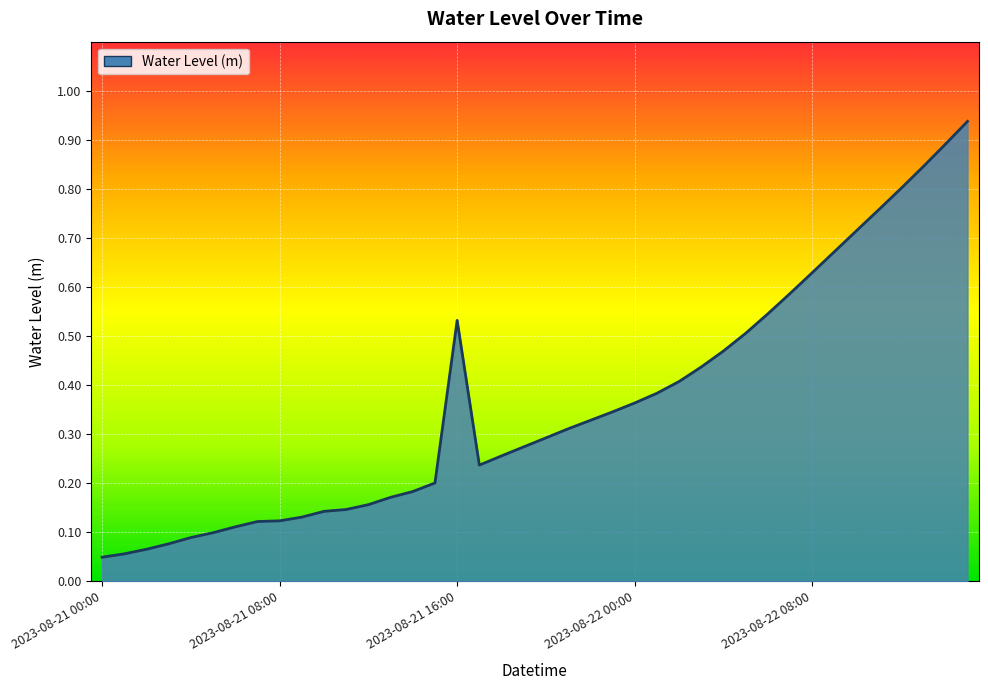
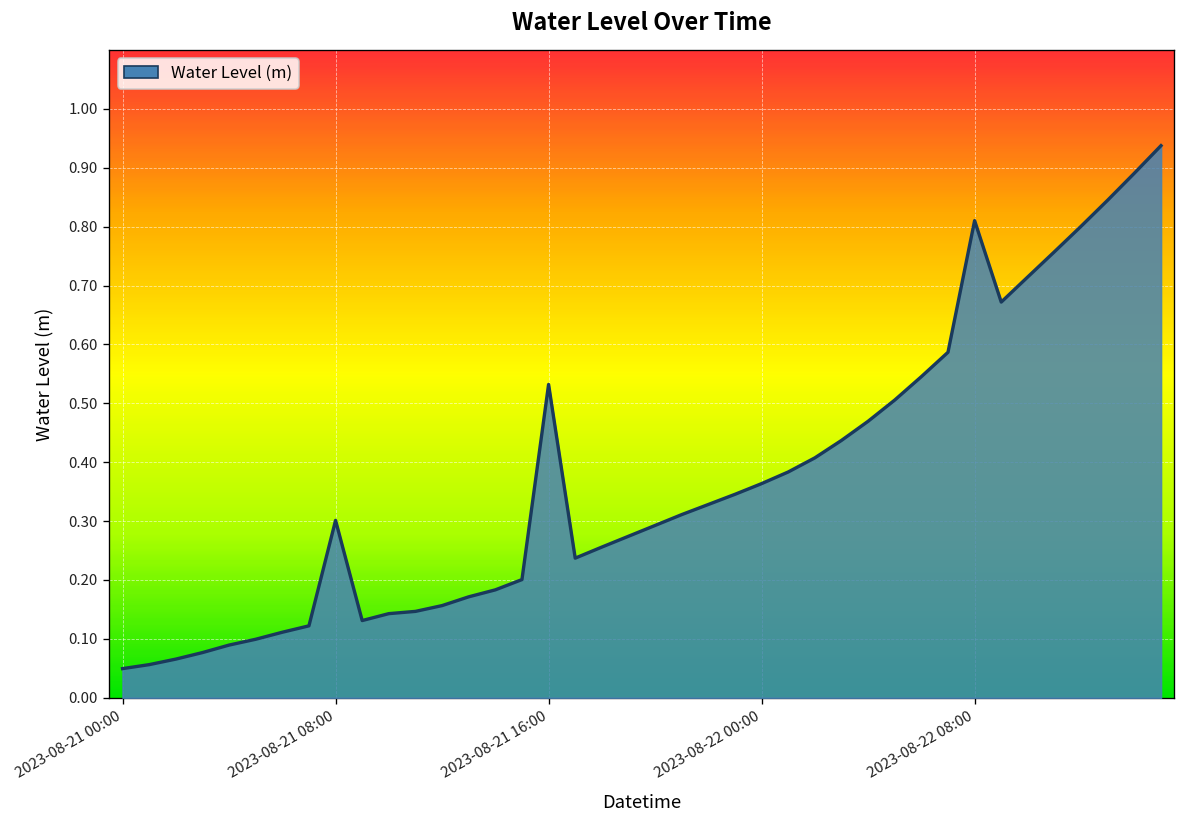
2023-08-21 08:00: 0.12 -> 0.30
2023-08-22 08:00: 0.63 -> 0.81
